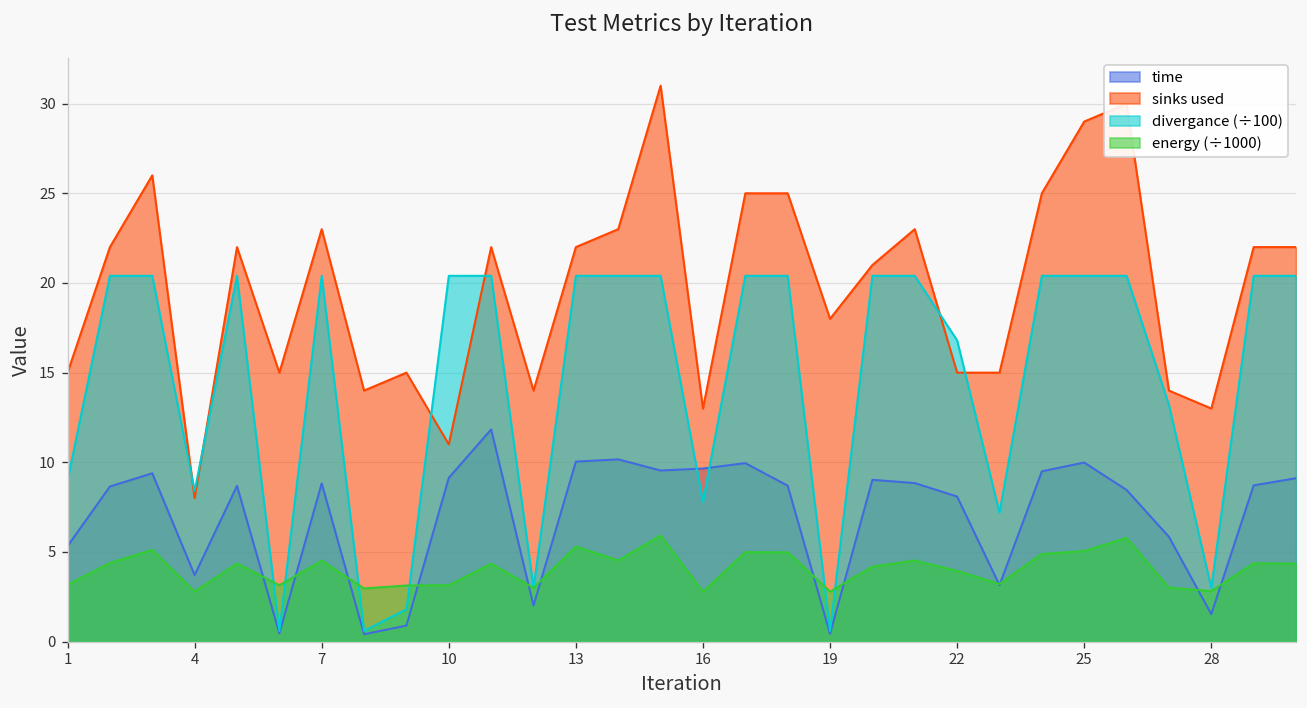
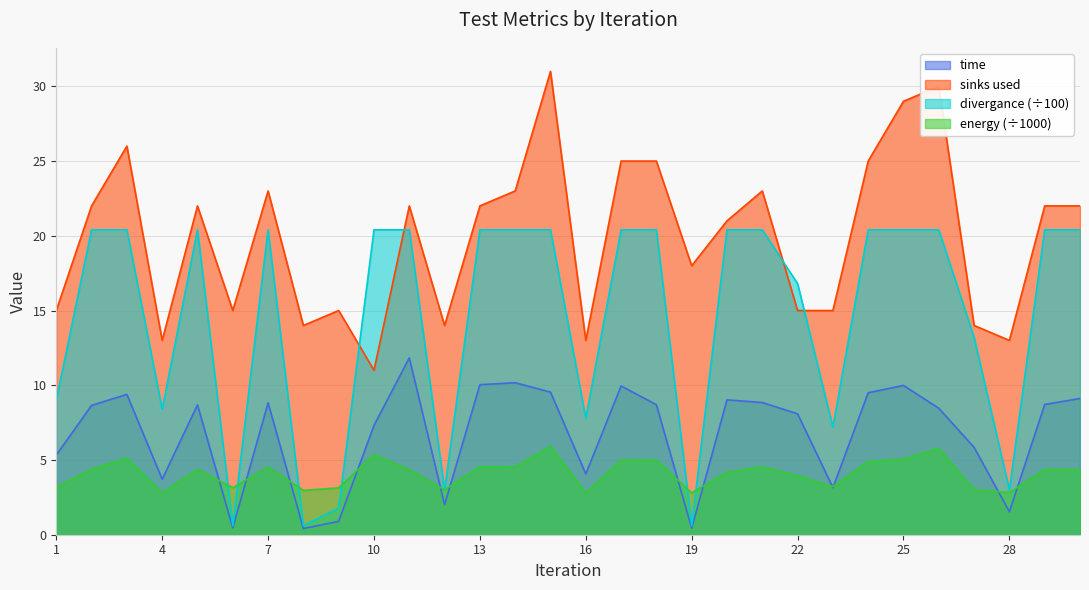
sinks used, 4: 8 -> 13
time, 10: 9.1 -> 7.3
energy (÷1000), 10: 3.2 -> 5.4
energy (÷1000), 13: 5.3 -> 4.6
time, 16: 9.7 -> 4.1
